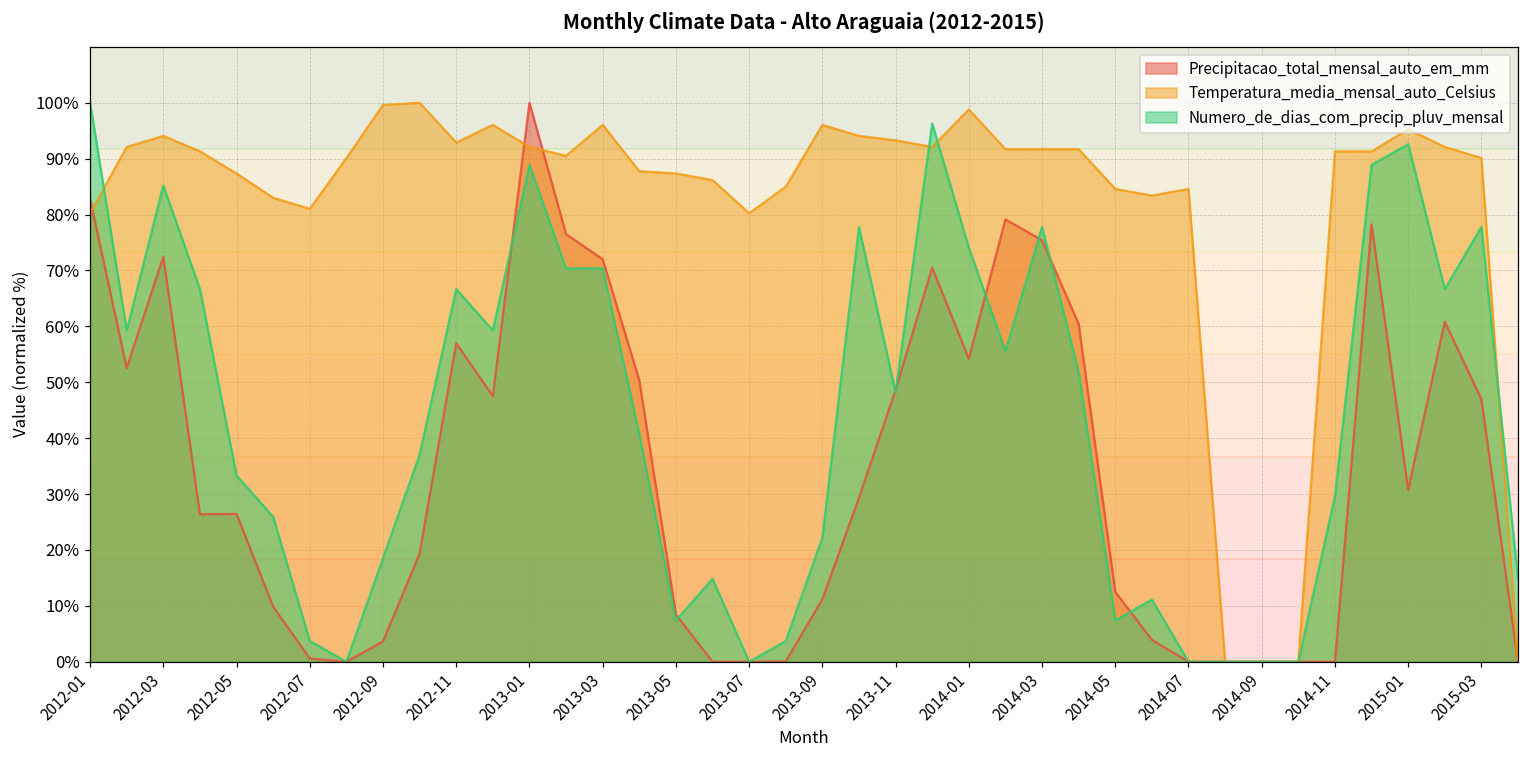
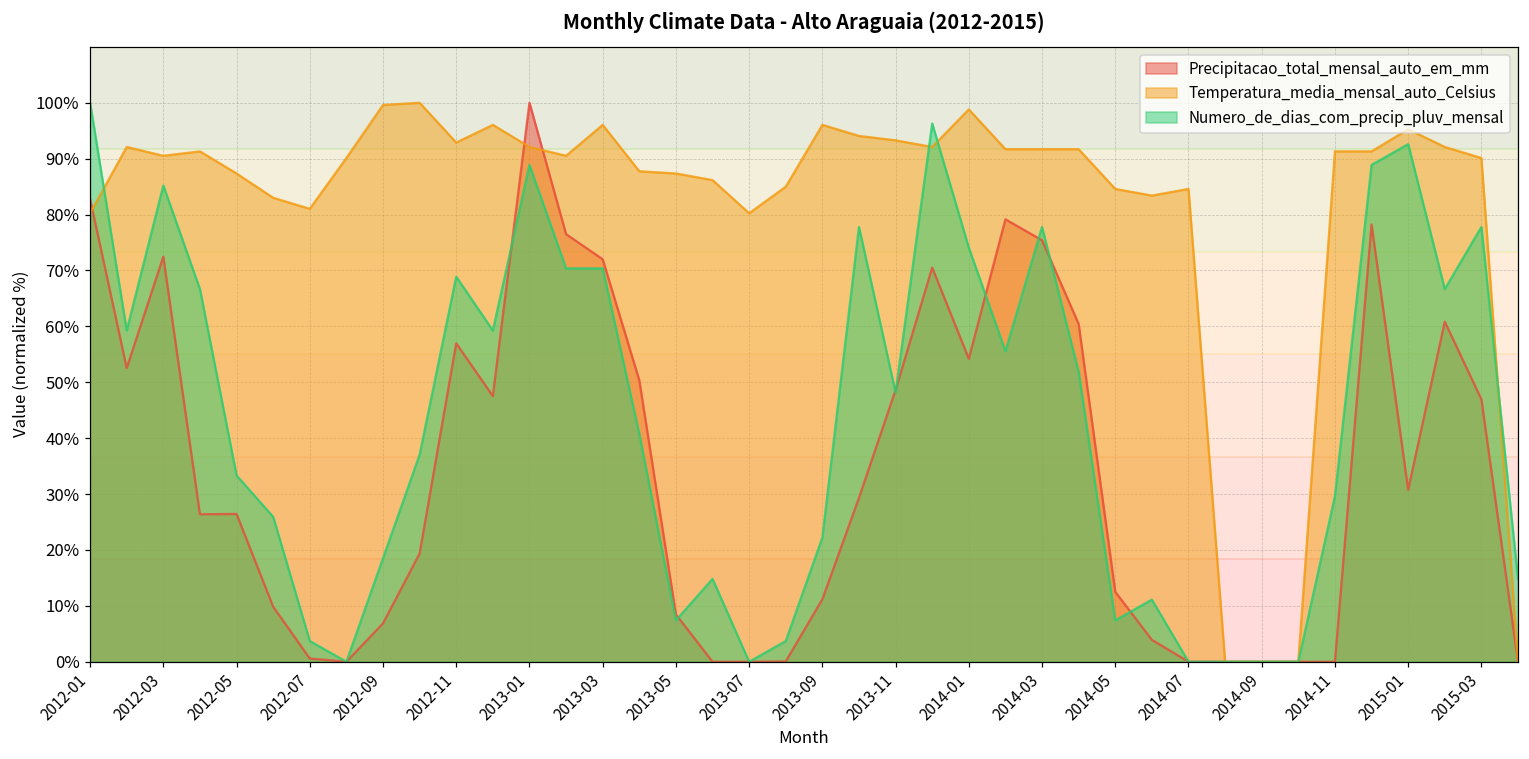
Temperatura_media_mensal_auto_Celsius, 2012-03: 94% -> 91%
Precipitacao_total_mensal_auto_em_mm, 2012-09: 4% -> 7%
Numero_de_dias_com_precip_pluv_mensal, 2012-11: 67% -> 69%
